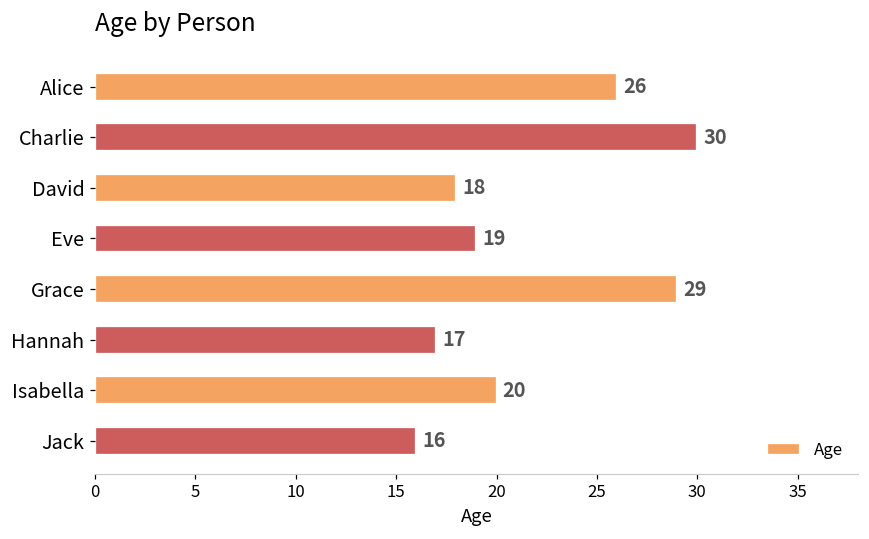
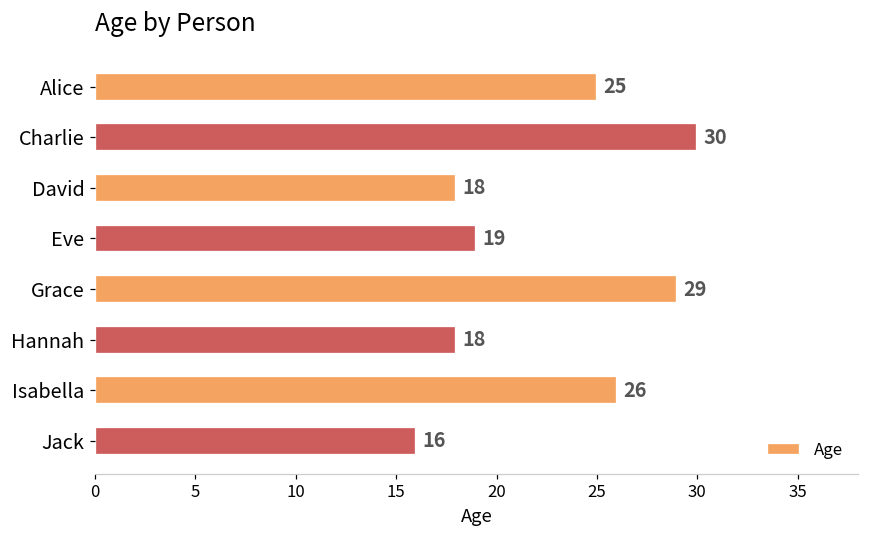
Alice: 26 -> 25
Hannah: 17 -> 18
Isabella: 20 -> 26
